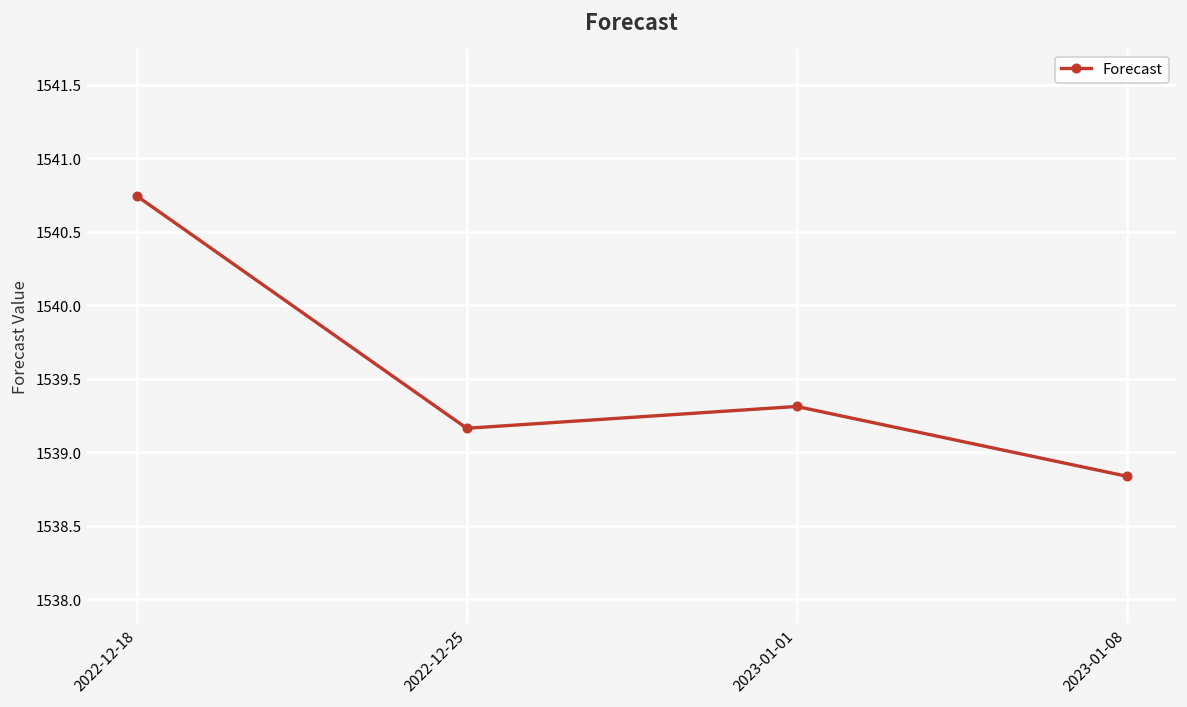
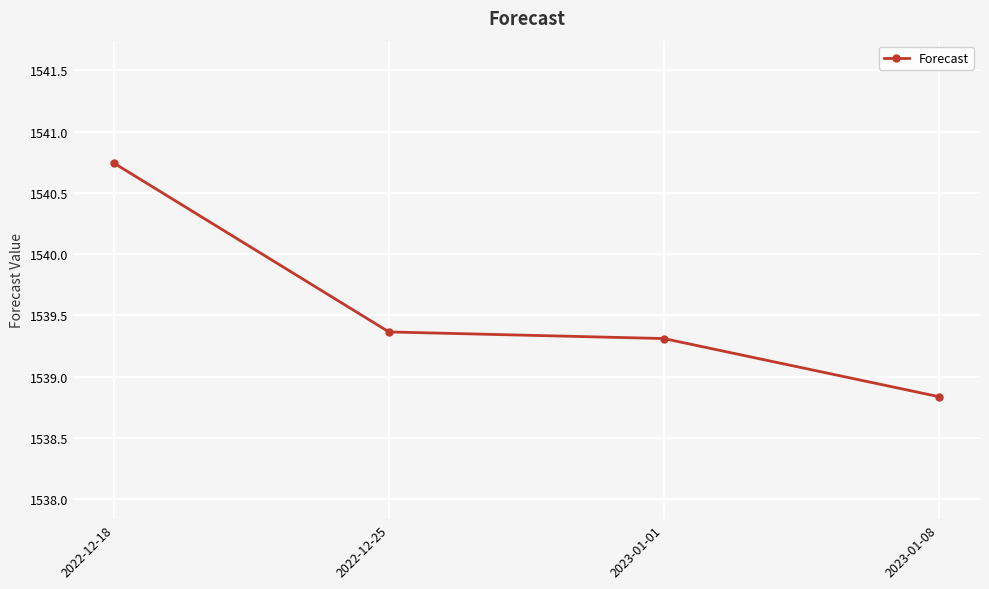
2022-12-25: 1539.16 -> 1539.36
